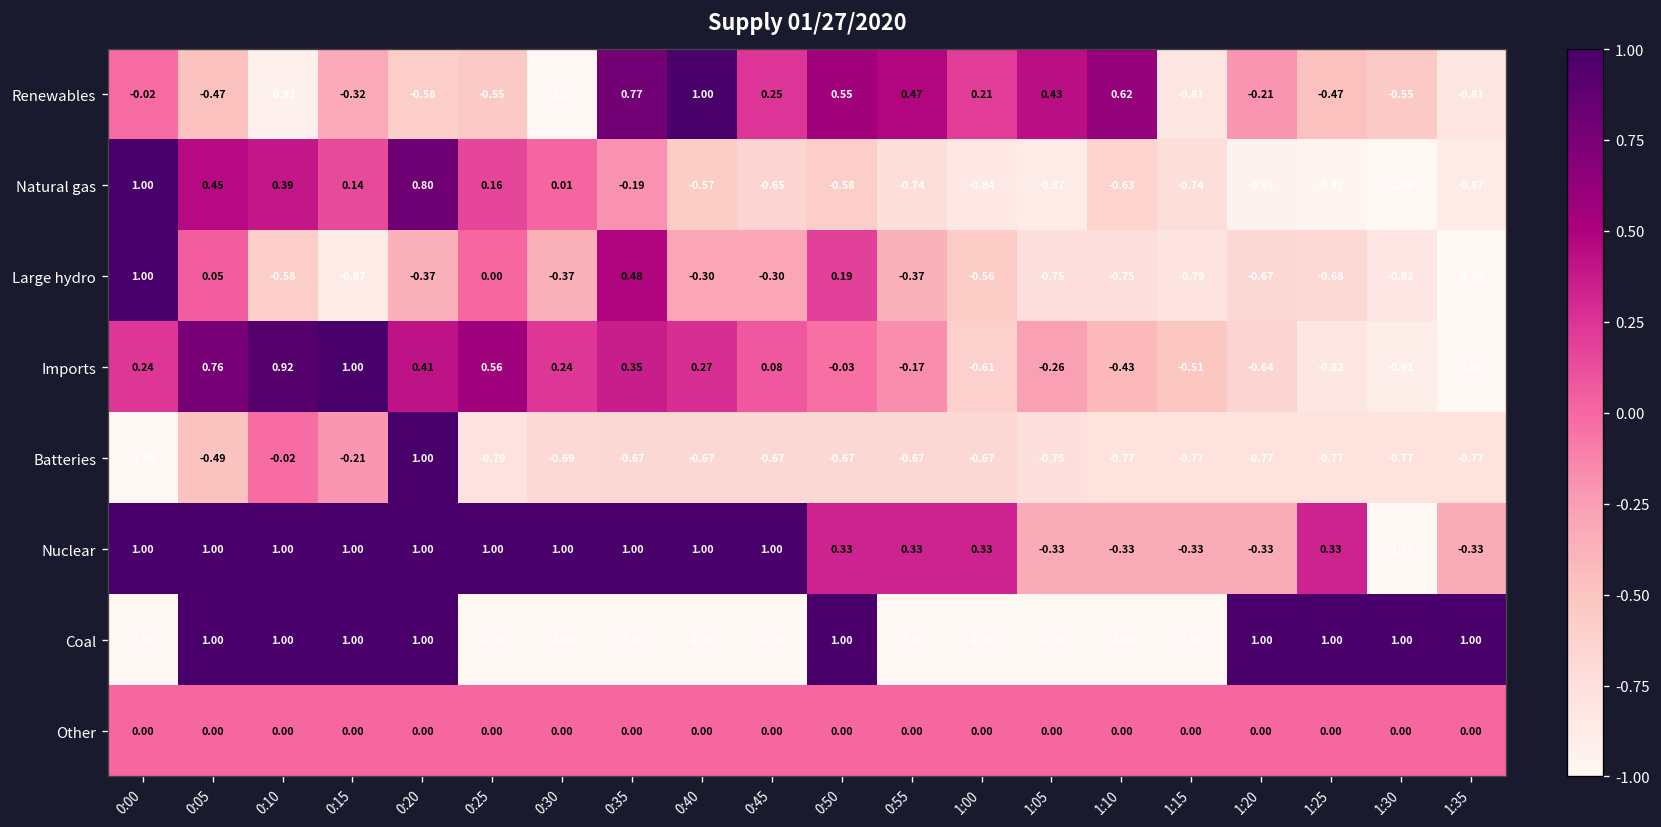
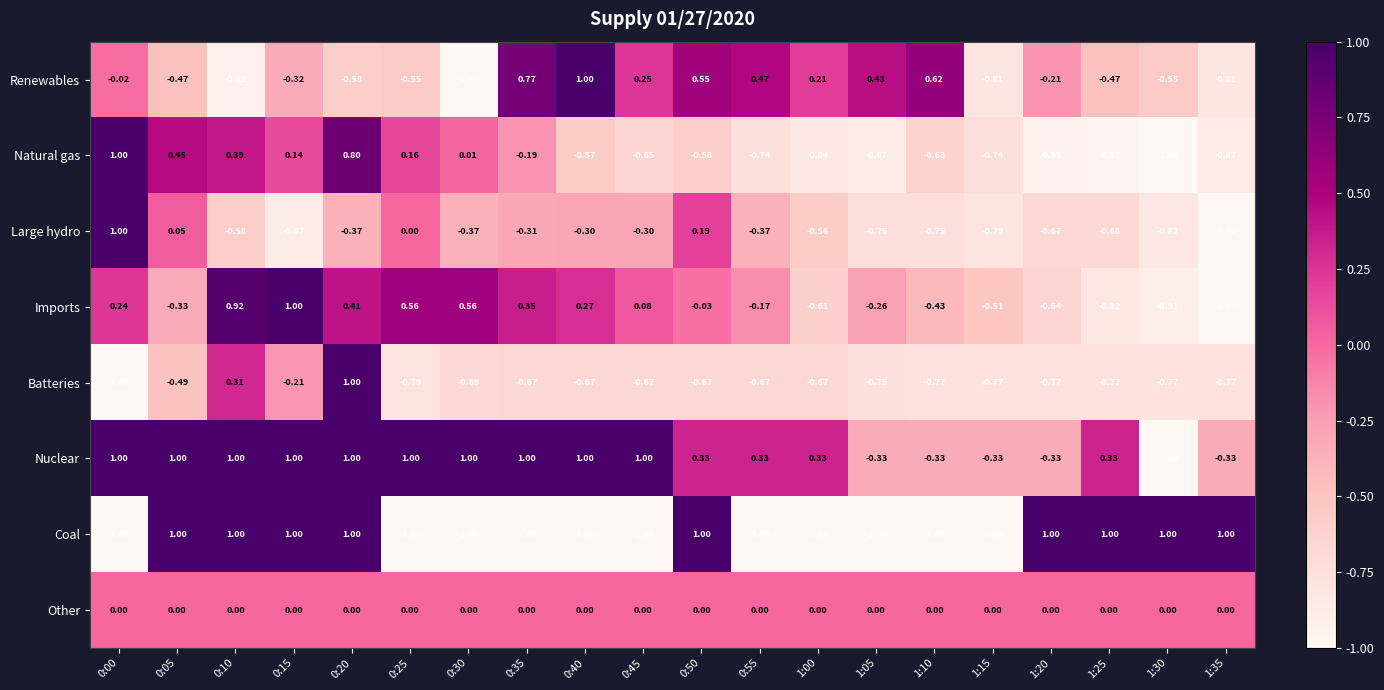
Large hydro, 0:35: 0.48 -> -0.31
Imports, 0:05: 0.76 -> -0.33
Imports, 0:30: 0.24 -> 0.56
Batteries, 0:10: -0.02 -> 0.31
